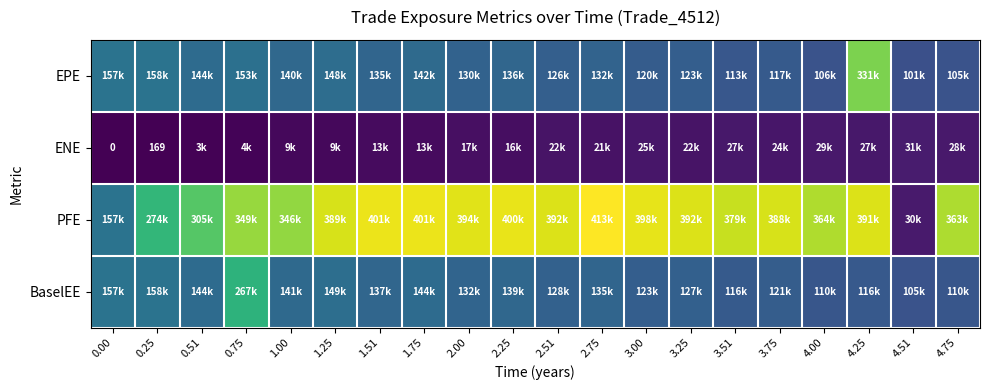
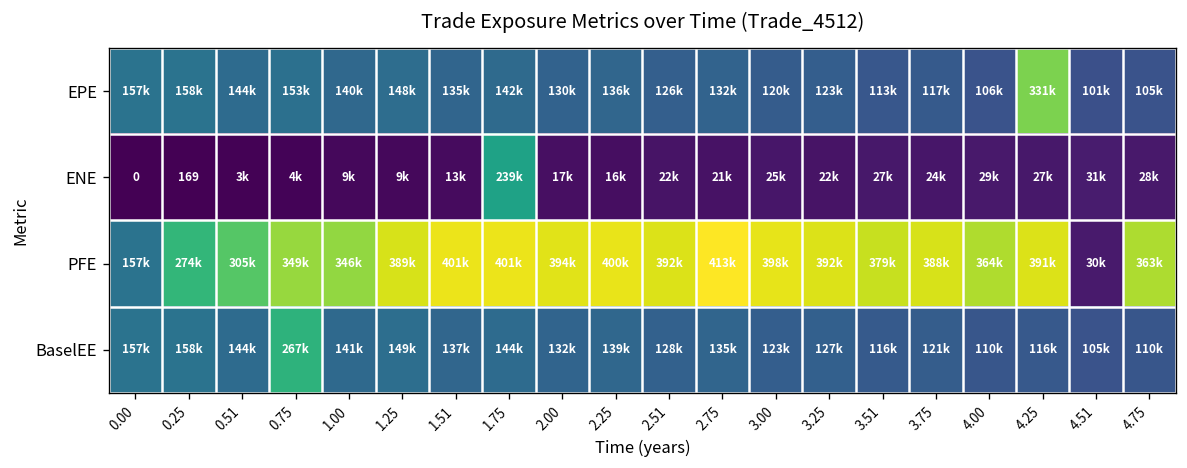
ENE, 1.75: 13k -> 239k
